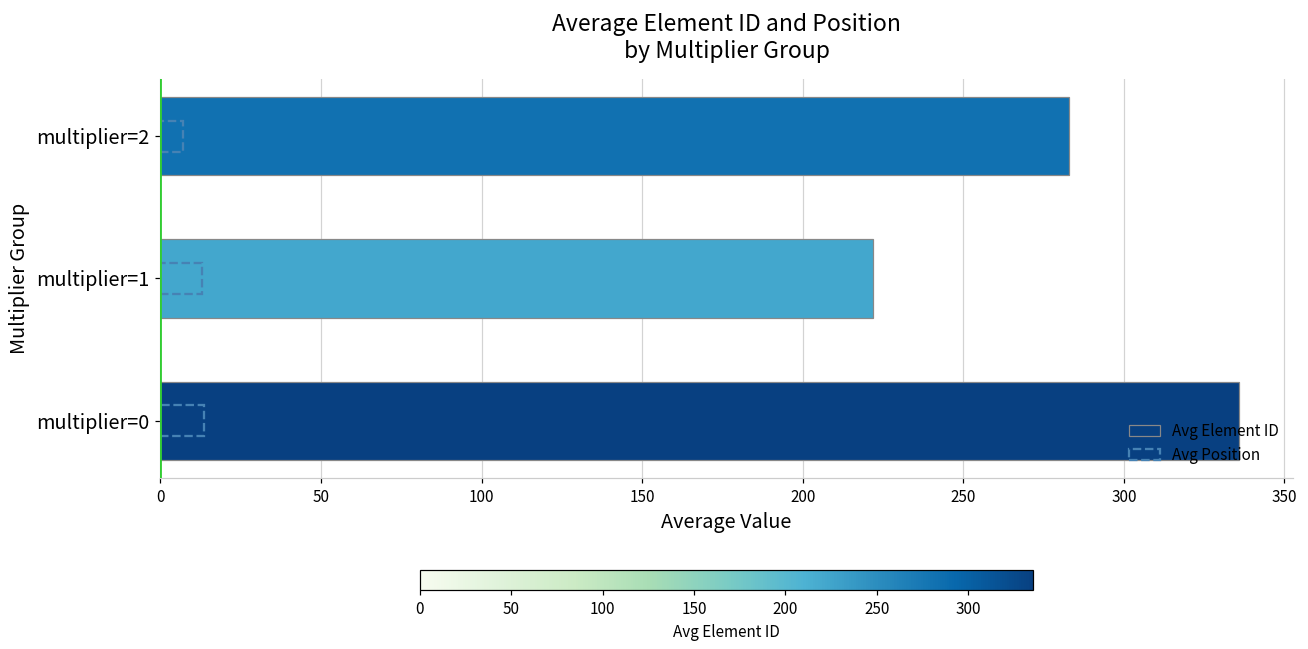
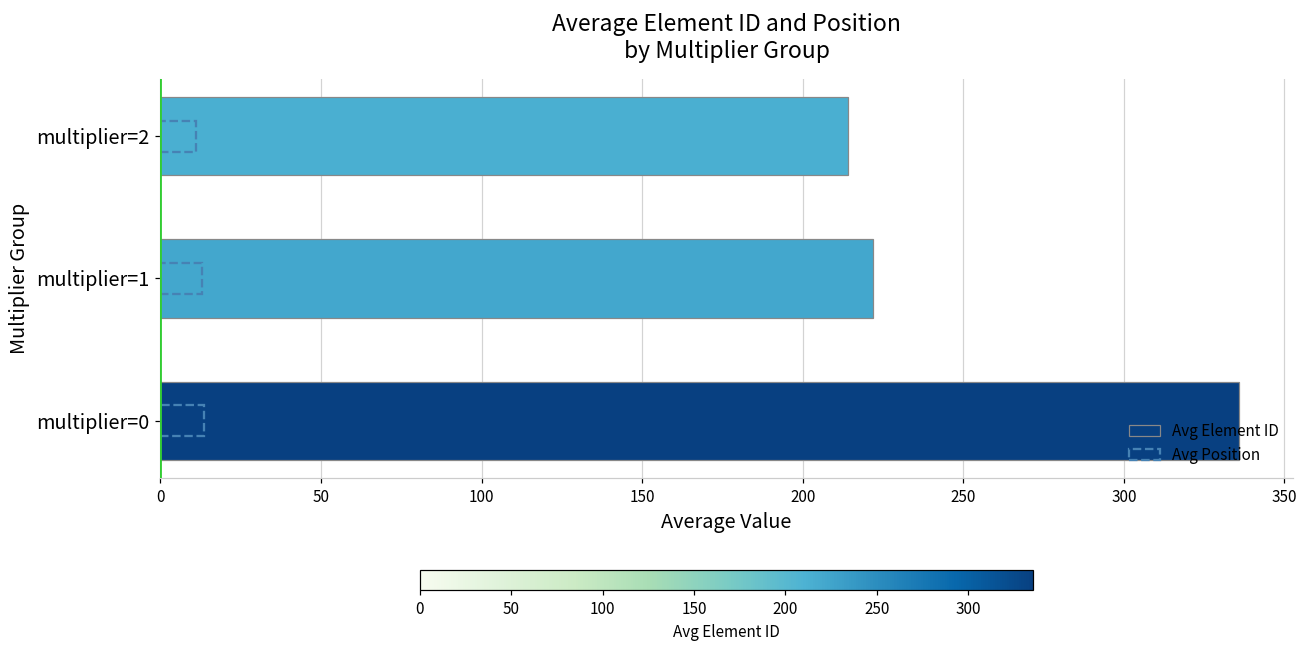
Avg Element ID, multiplier=2: 283 -> 214
Avg Position, multiplier=2: 7 -> 11
